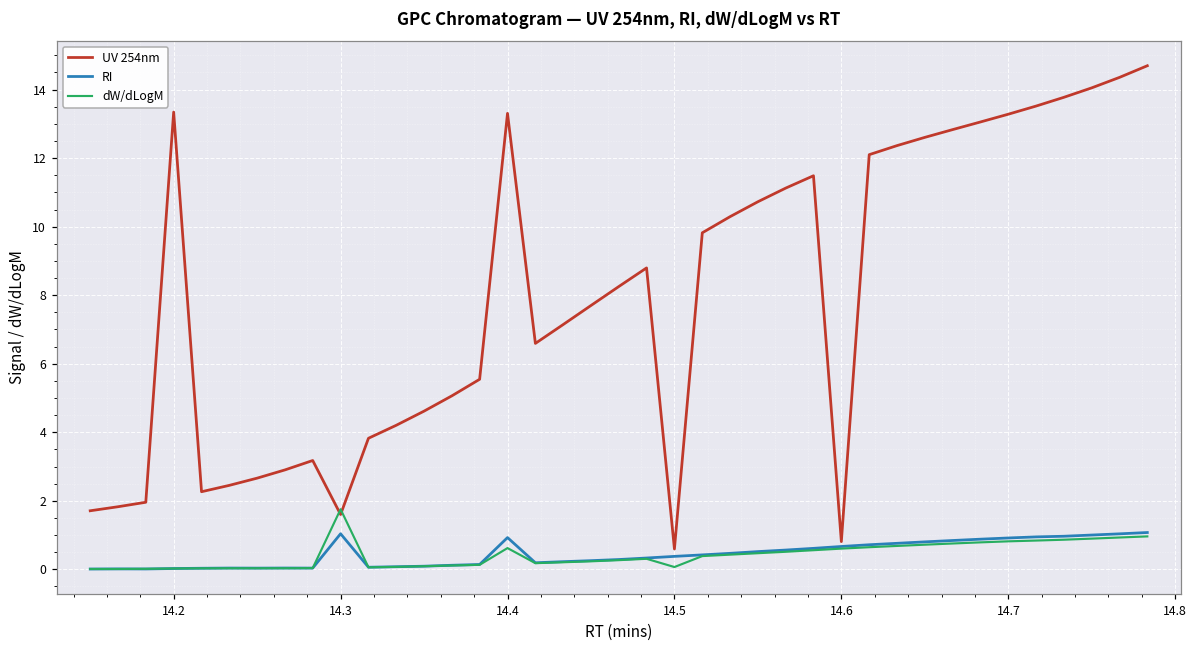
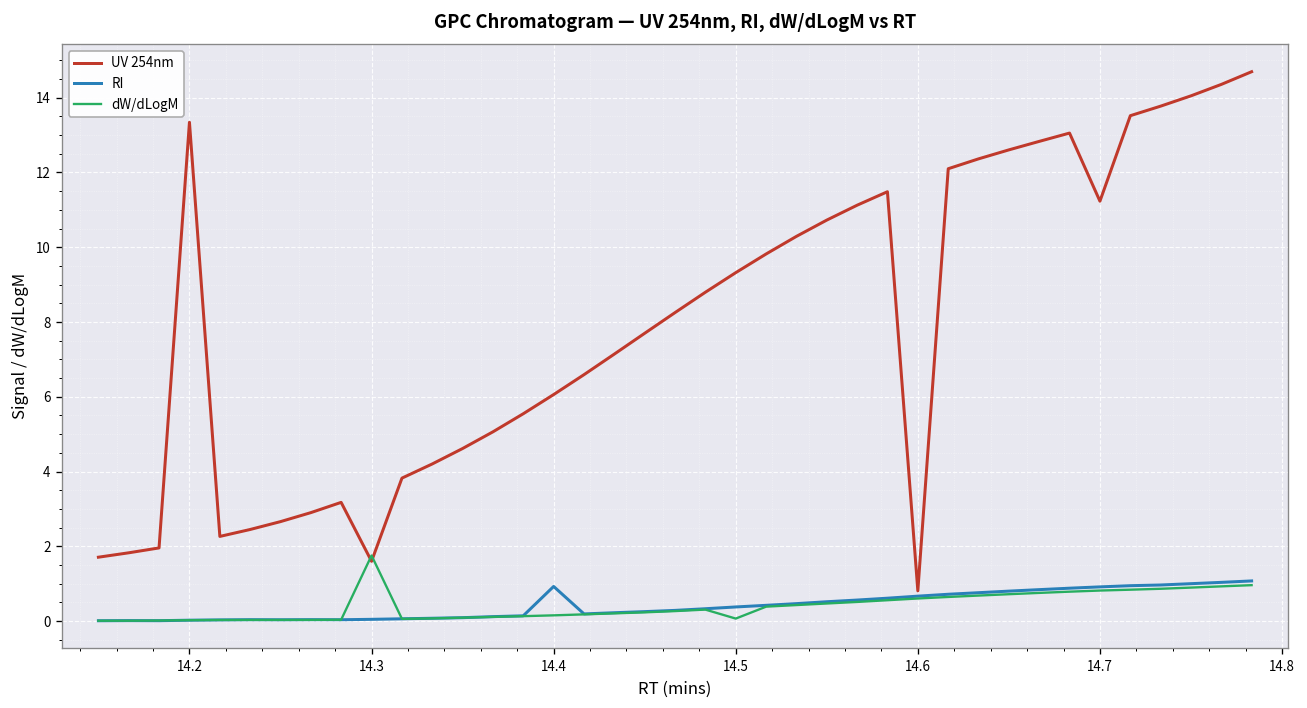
RI, 14.3: 1.0 -> 0.0
UV 254nm, 14.4: 13.3 -> 6.1
dW/dLogM, 14.4: 0.6 -> 0.2
UV 254nm, 14.5: 0.6 -> 9.3
UV 254nm, 14.7: 13.3 -> 11.2
